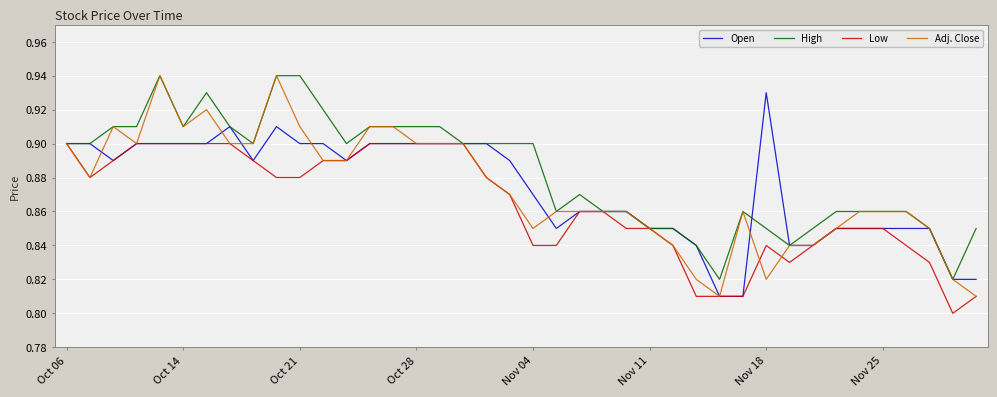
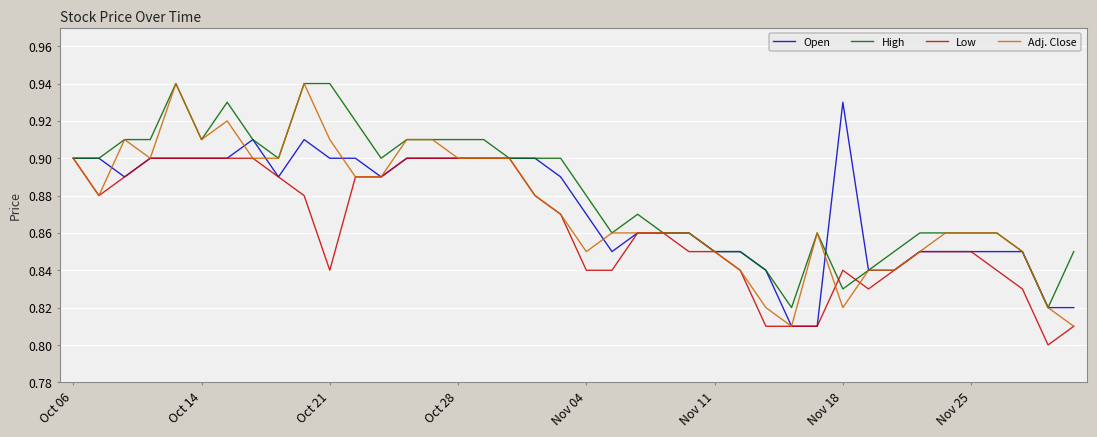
Low, Oct 21: 0.88 -> 0.84
High, Nov 04: 0.90 -> 0.88
High, Nov 18: 0.85 -> 0.83
